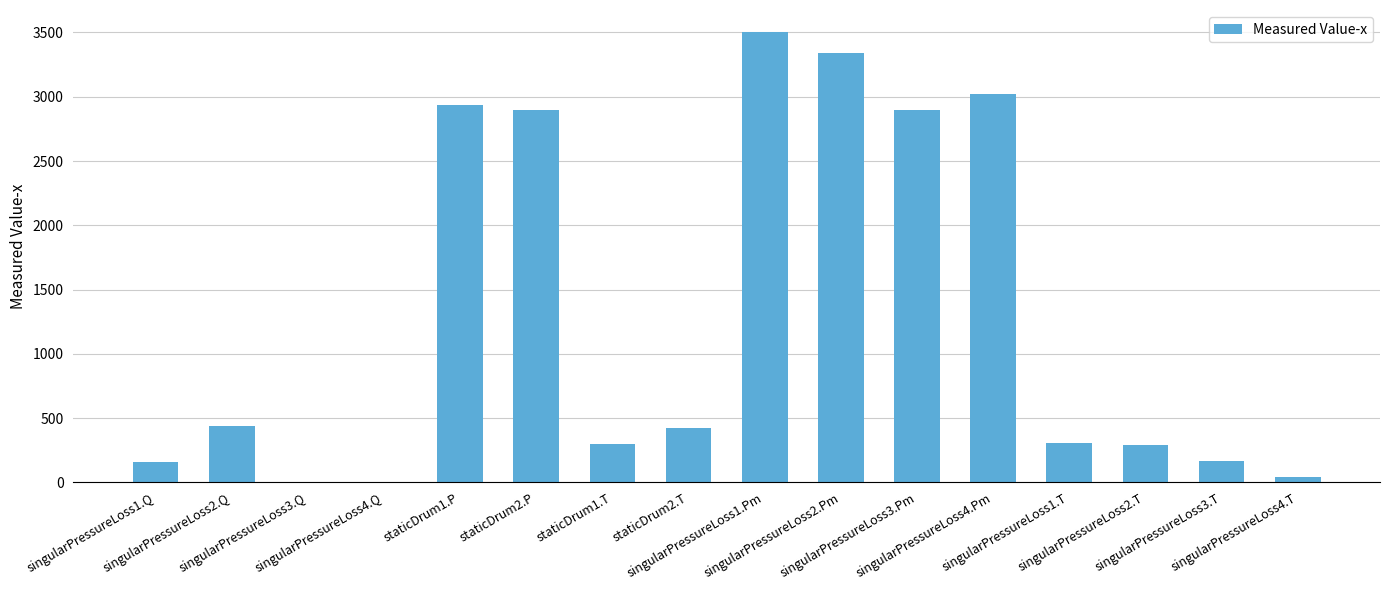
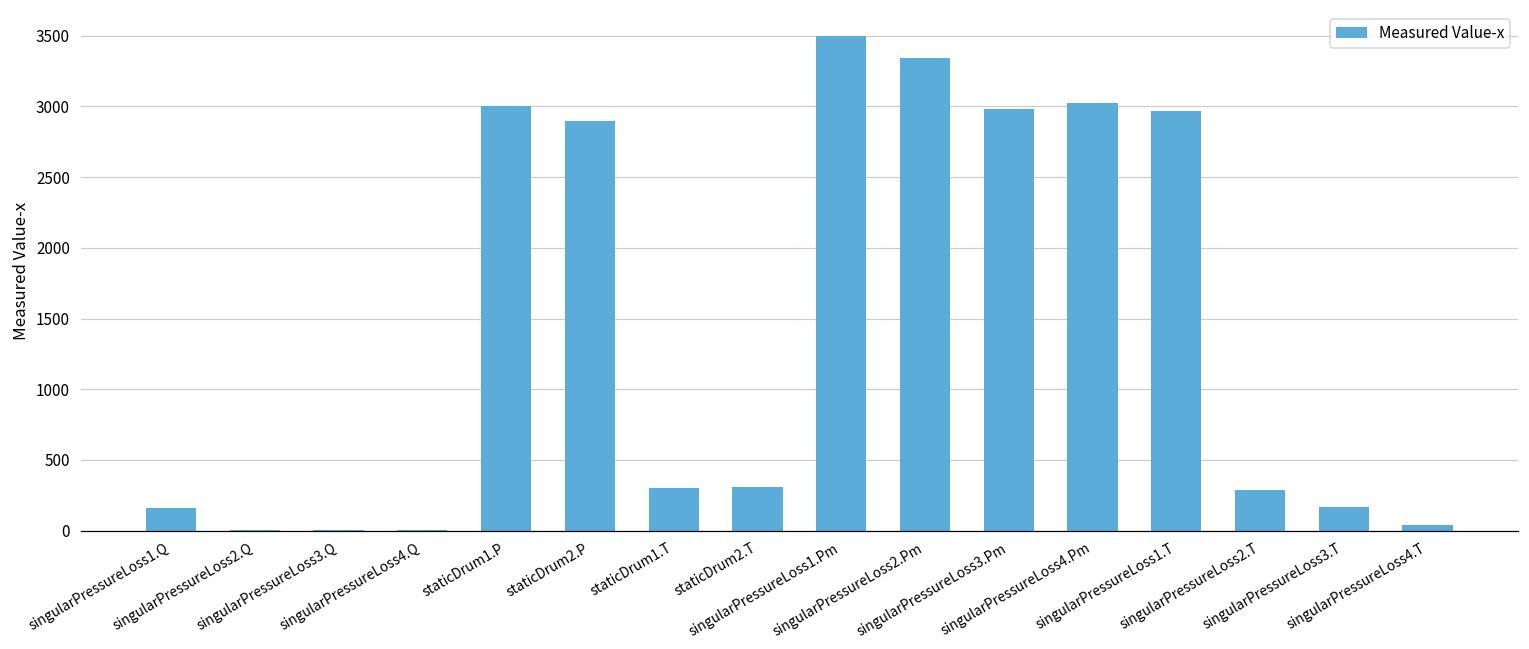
singularPressureLoss2.Q: 440 -> 0
staticDrum1.P: 2940 -> 3000
staticDrum2.T: 420 -> 310
singularPressureLoss3.Pm: 2900 -> 2980
singularPressureLoss1.T: 310 -> 2970
